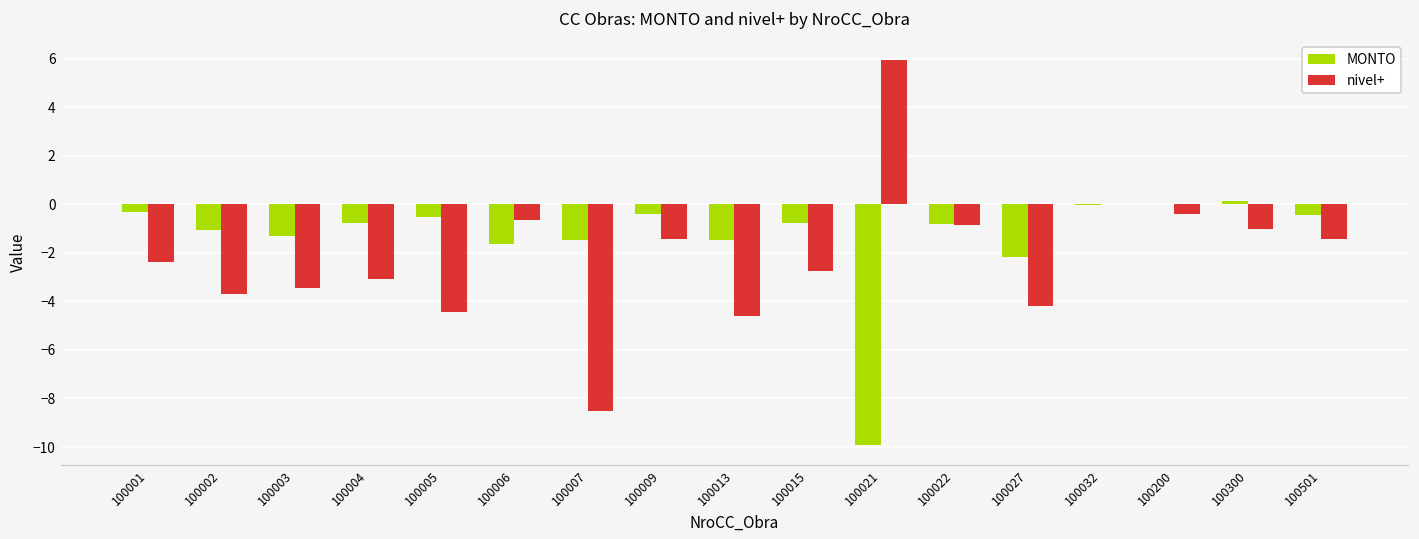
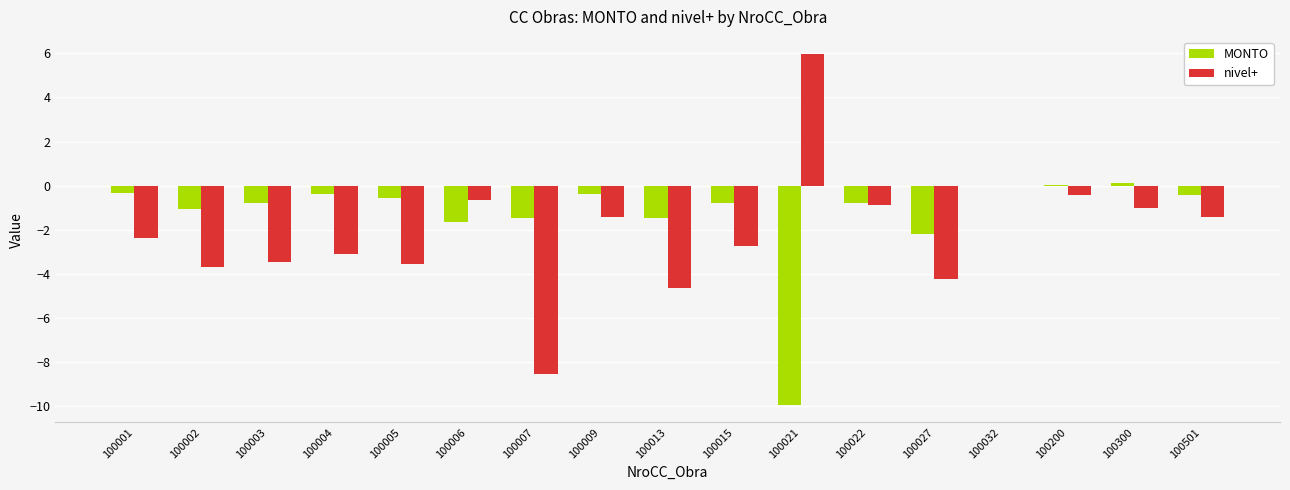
MONTO, 100003: -1.3 -> -0.8
MONTO, 100004: -0.8 -> -0.4
nivel+, 100005: -4.4 -> -3.6
